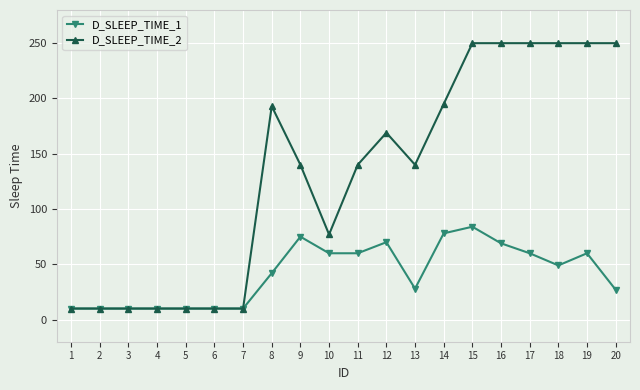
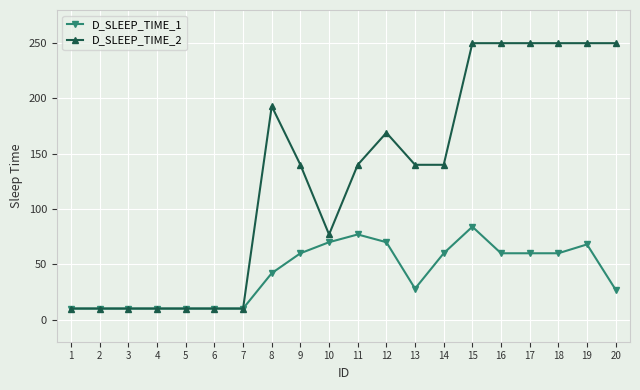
D_SLEEP_TIME_1, 9: 75 -> 60
D_SLEEP_TIME_1, 10: 60 -> 70
D_SLEEP_TIME_1, 11: 60 -> 77
D_SLEEP_TIME_1, 14: 78 -> 60
D_SLEEP_TIME_2, 14: 195 -> 140
D_SLEEP_TIME_1, 16: 69 -> 60
D_SLEEP_TIME_1, 18: 49 -> 60
D_SLEEP_TIME_1, 19: 60 -> 68
